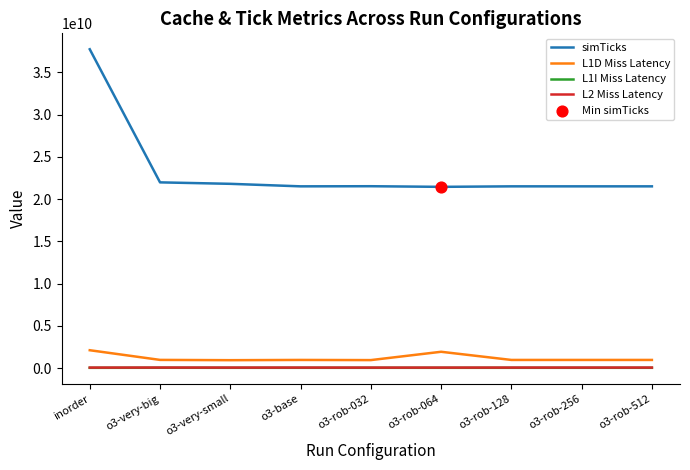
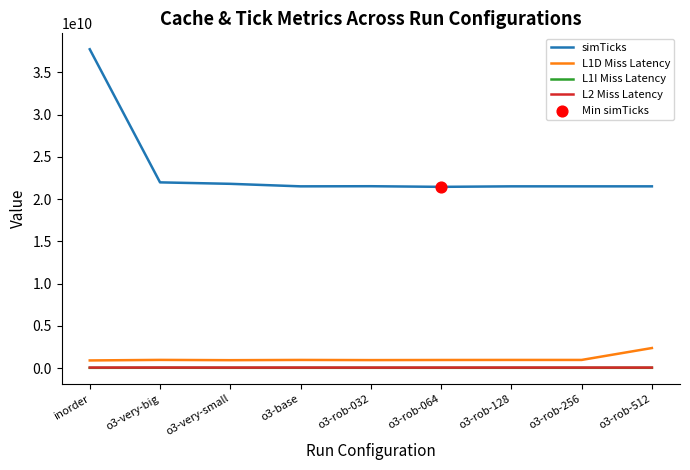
L1D Miss Latency, inorder: 2000000000 -> 1000000000
L1D Miss Latency, o3-rob-064: 2000000000 -> 1000000000
L1D Miss Latency, o3-rob-512: 1000000000 -> 2000000000
